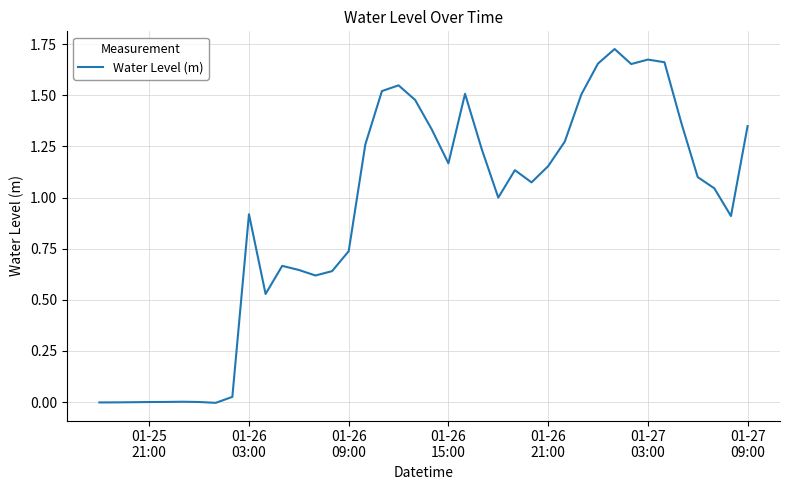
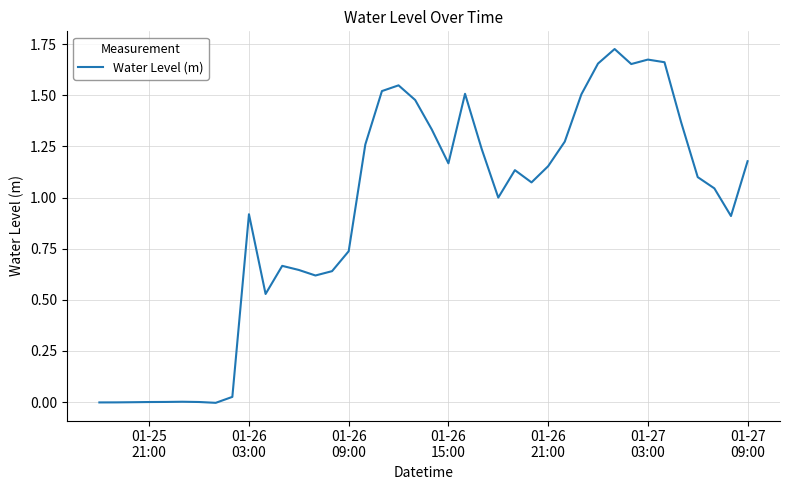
01-27 09:00: 1.35 -> 1.18
